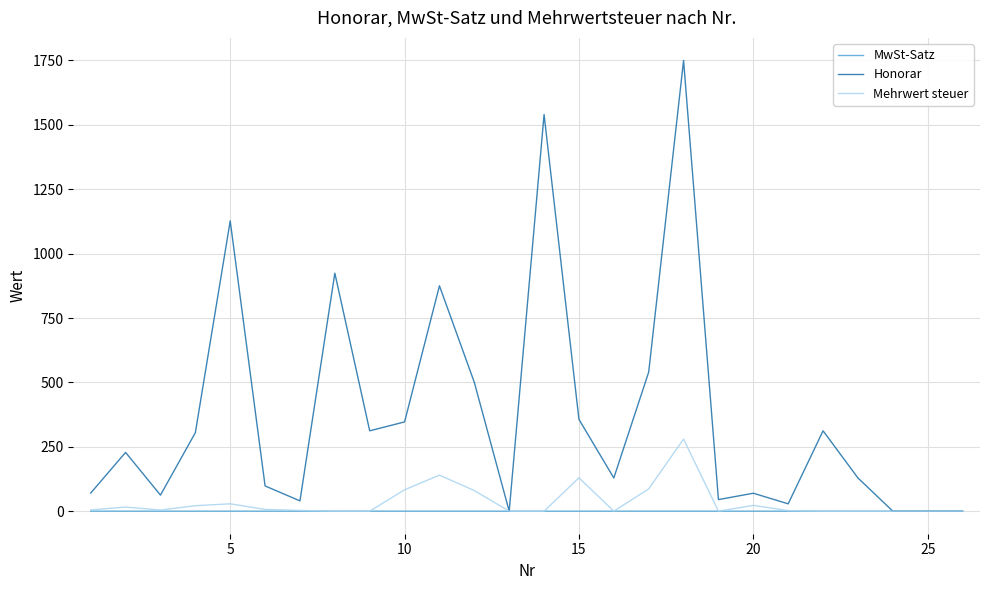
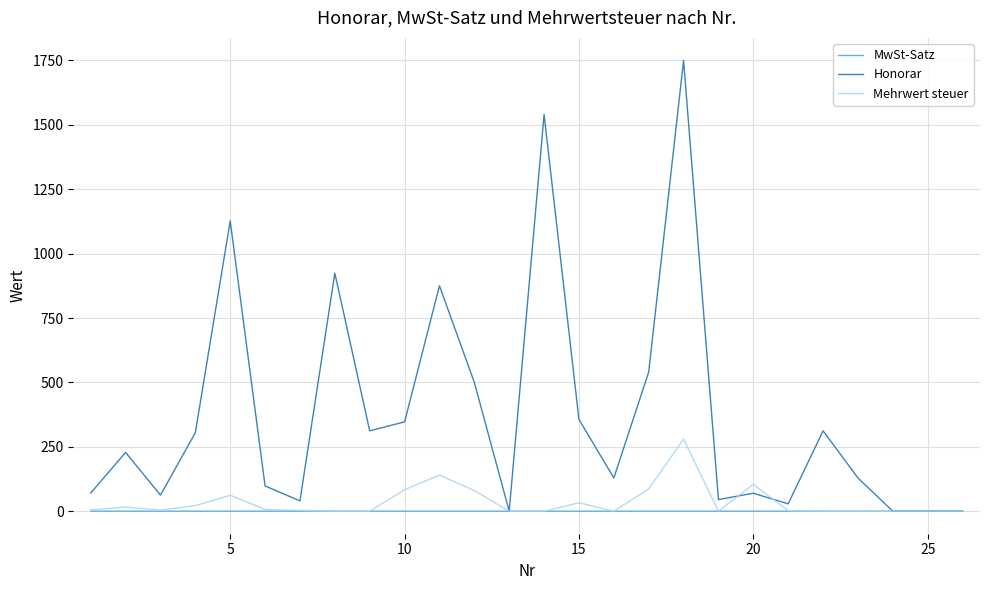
Mehrwert steuer, 5: 30 -> 60
Mehrwert steuer, 15: 130 -> 30
Mehrwert steuer, 20: 20 -> 100
